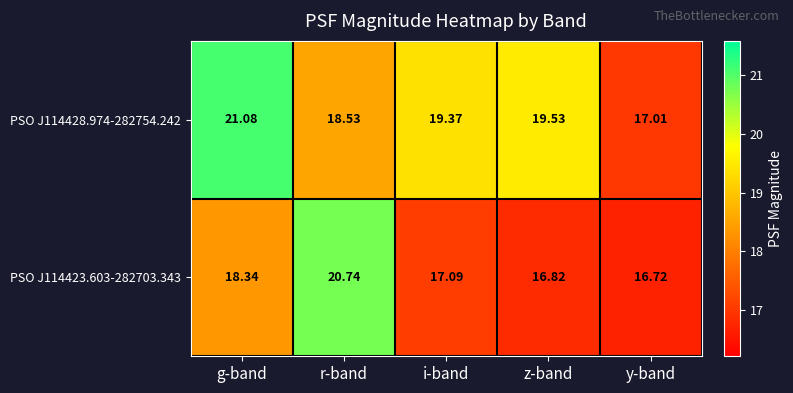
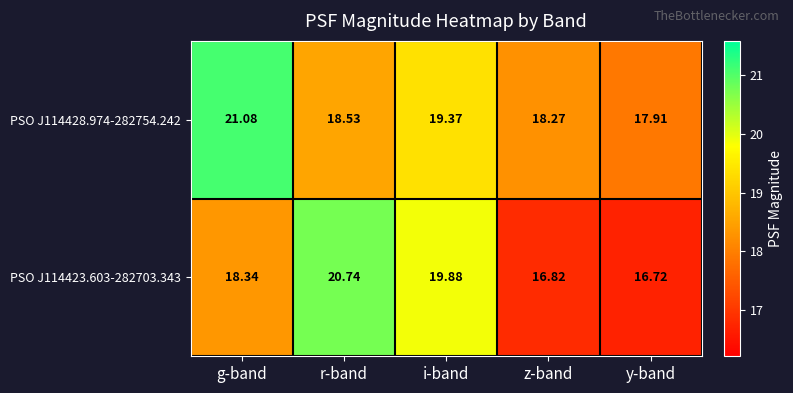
PSO J114428.974-282754.242, z-band: 19.53 -> 18.27
PSO J114428.974-282754.242, y-band: 17.01 -> 17.91
PSO J114423.603-282703.343, i-band: 17.09 -> 19.88
